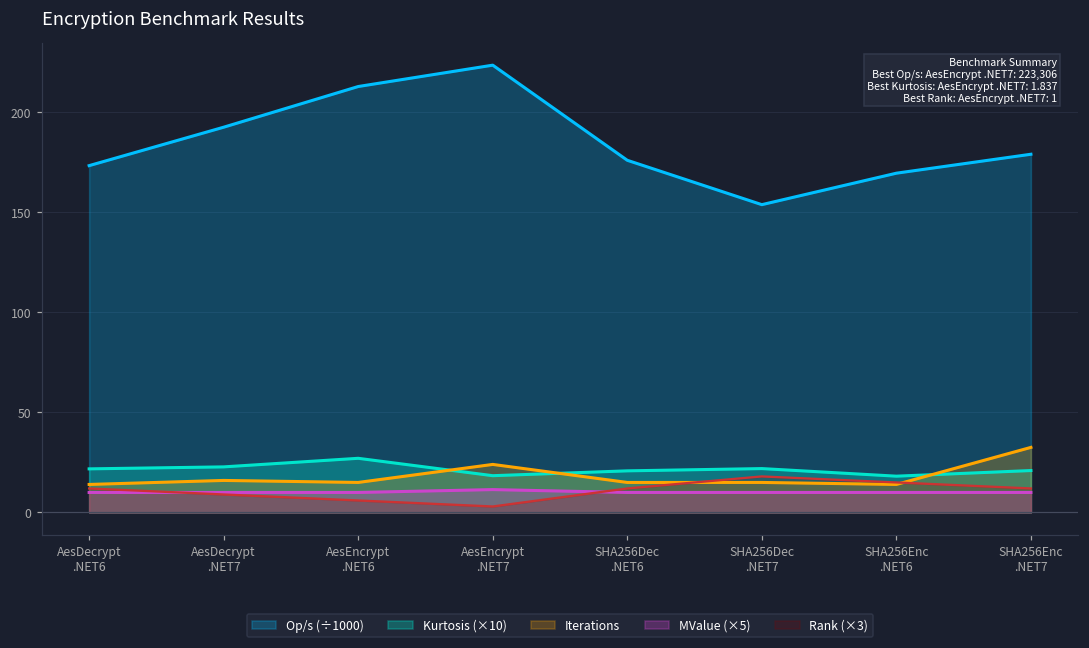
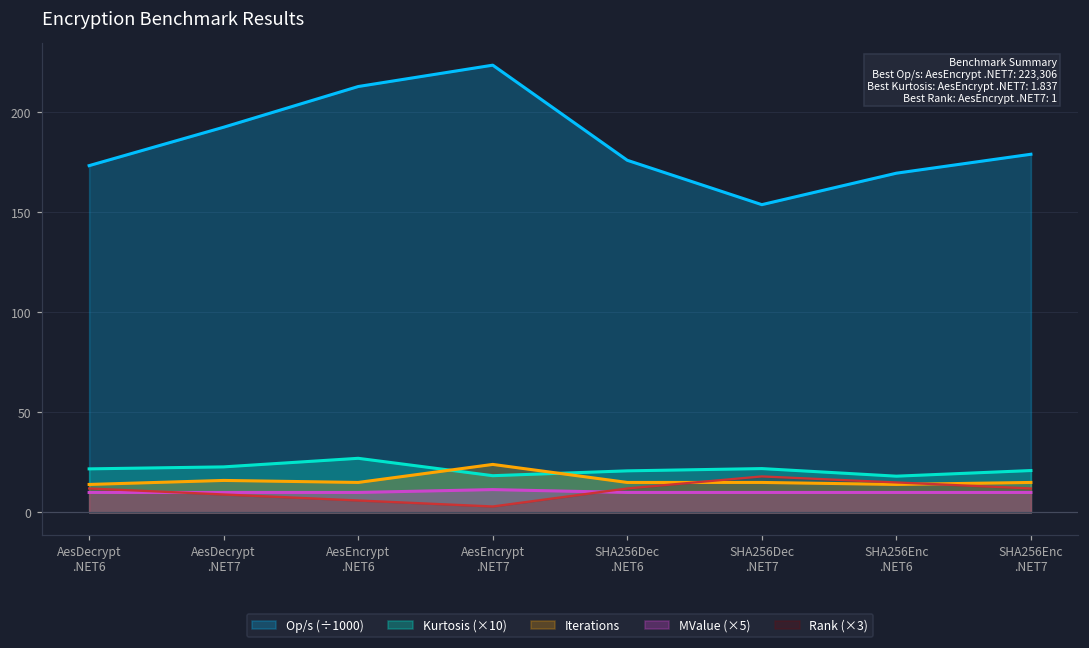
Iterations, SHA256Enc .NET7: 33 -> 15
